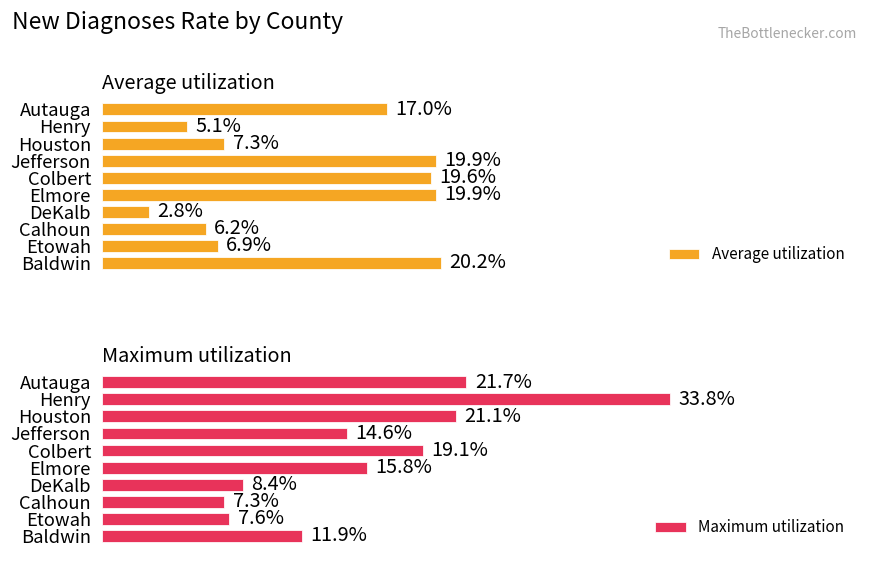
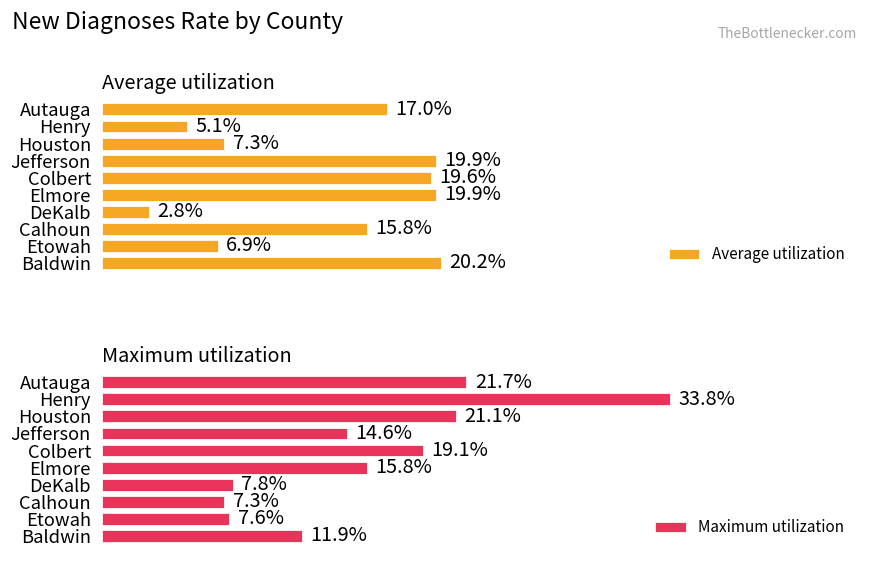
Average utilization, Calhoun: 6.2% -> 15.8%
Maximum utilization, DeKalb: 8.4% -> 7.8%
